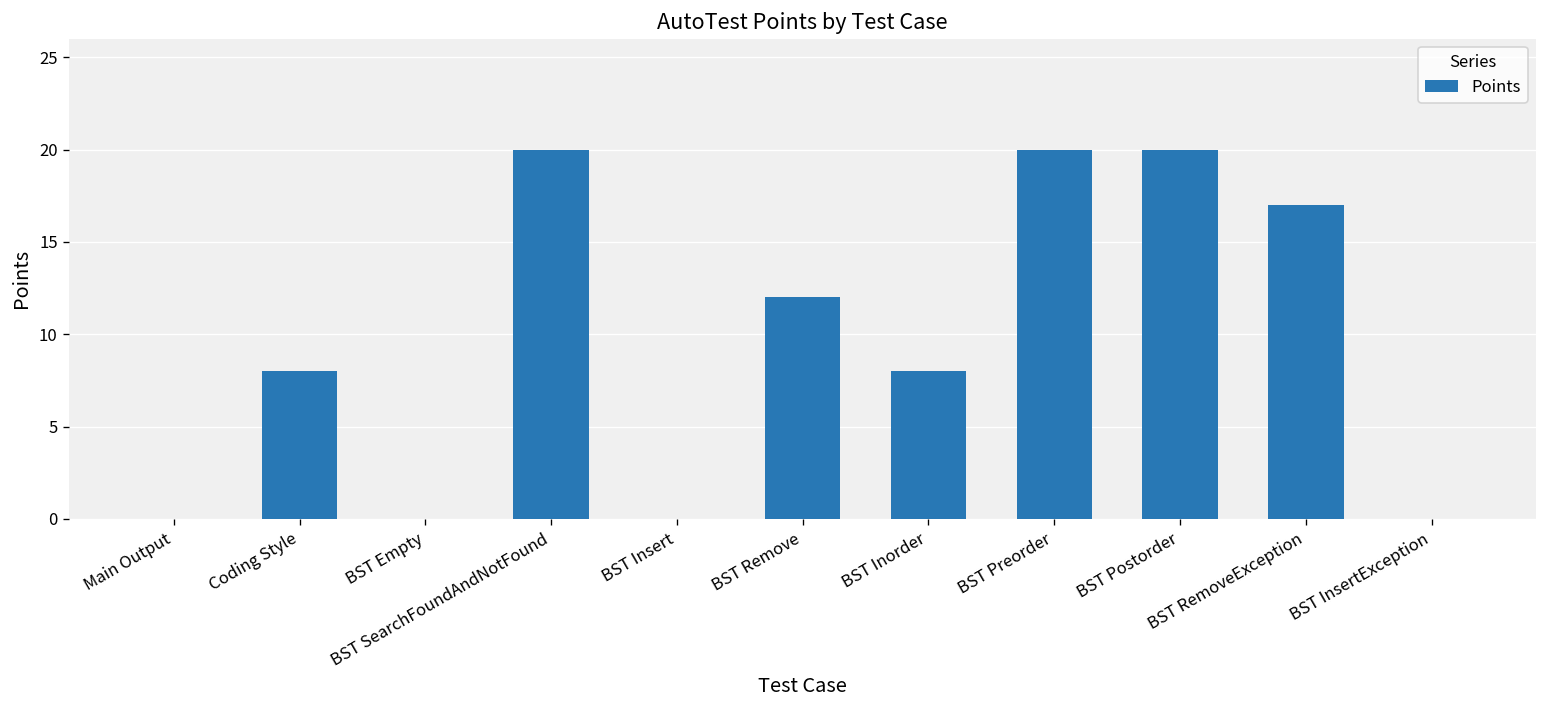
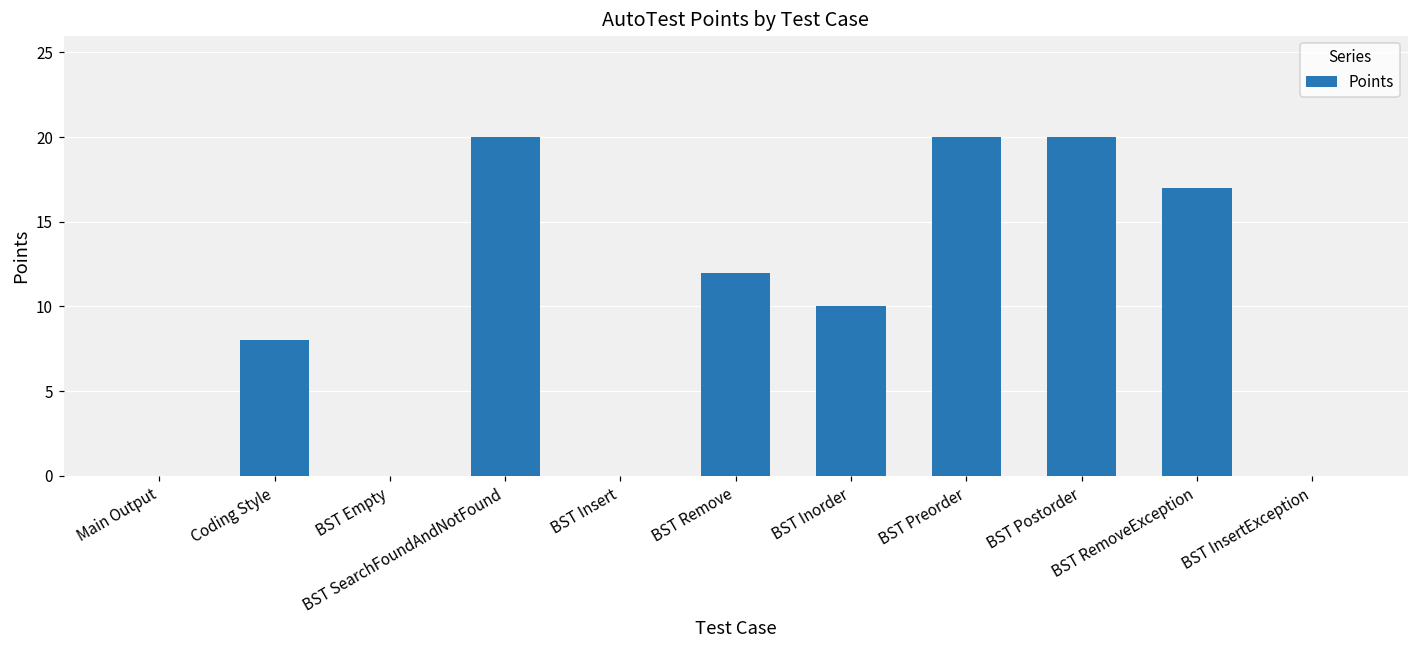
BST Inorder: 8 -> 10
